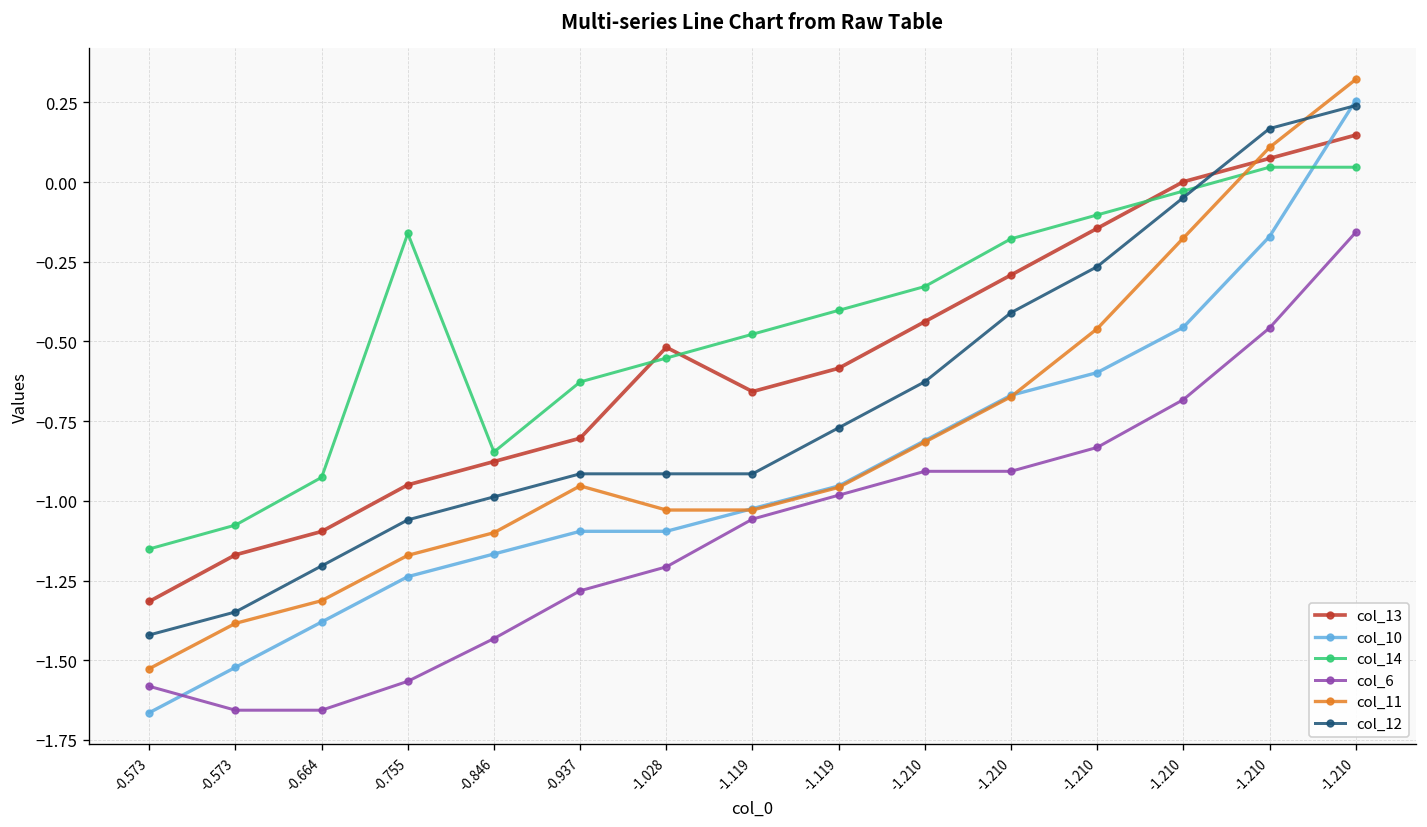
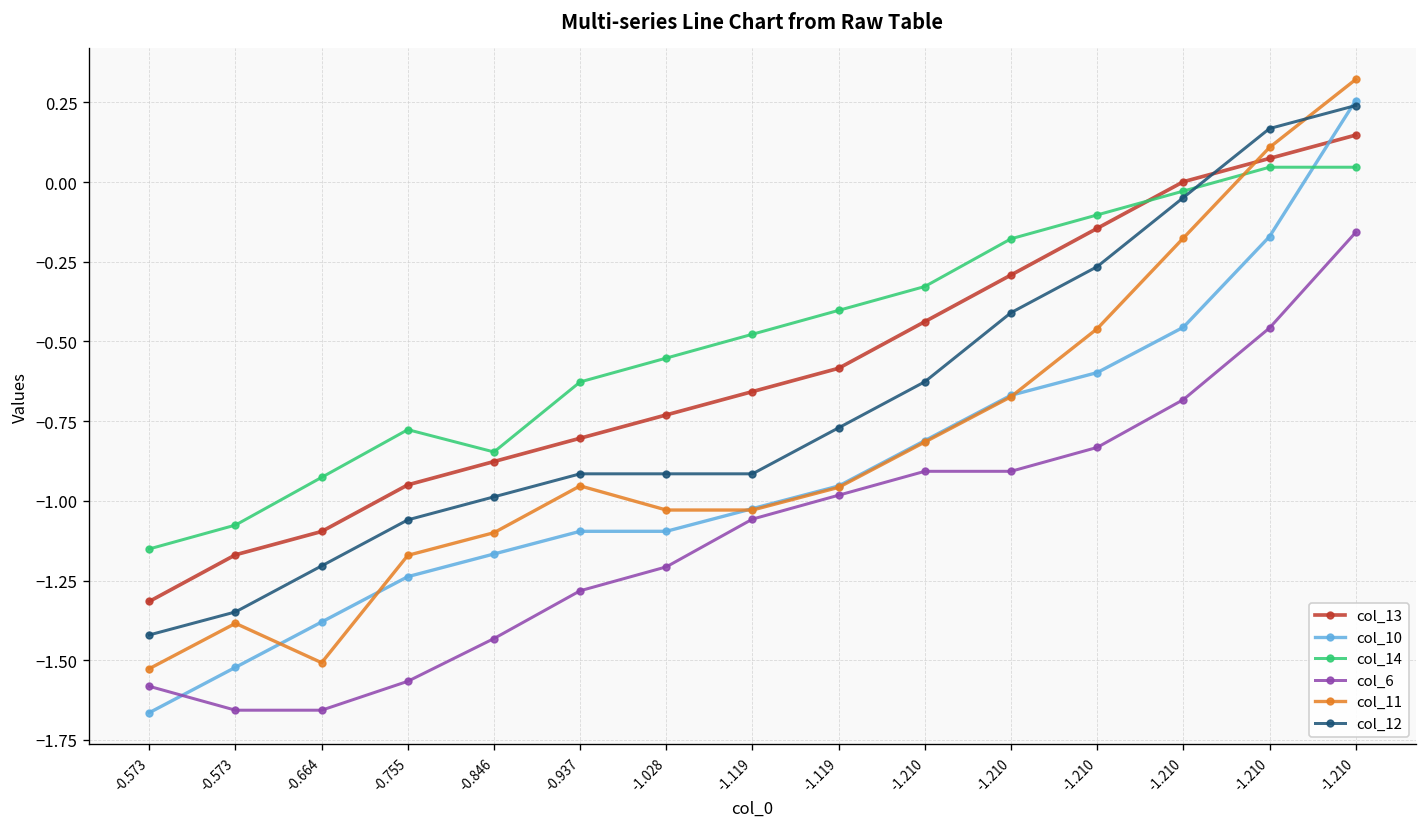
col_11, -0.664: -1.31 -> -1.51
col_14, -0.755: -0.16 -> -0.78
col_13, -1.028: -0.52 -> -0.73
